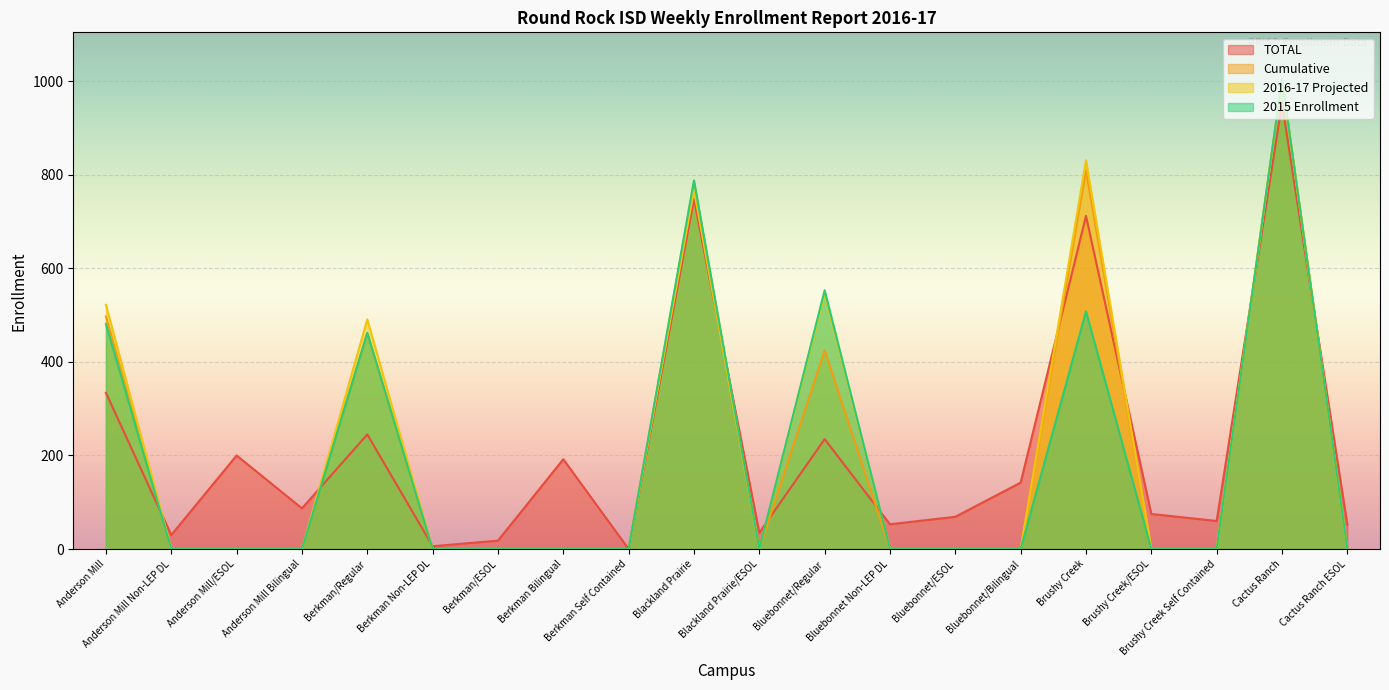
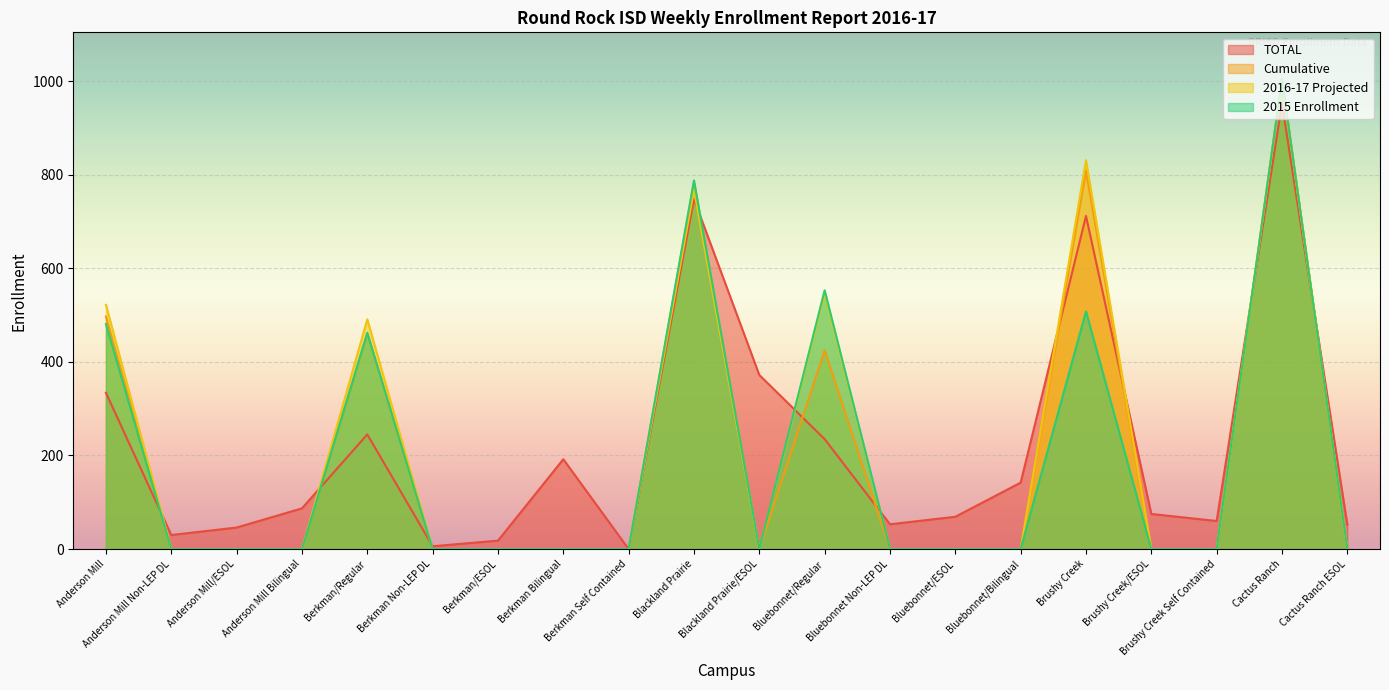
TOTAL, Anderson Mill/ESOL: 200 -> 50
TOTAL, Blackland Prairie/ESOL: 40 -> 370
